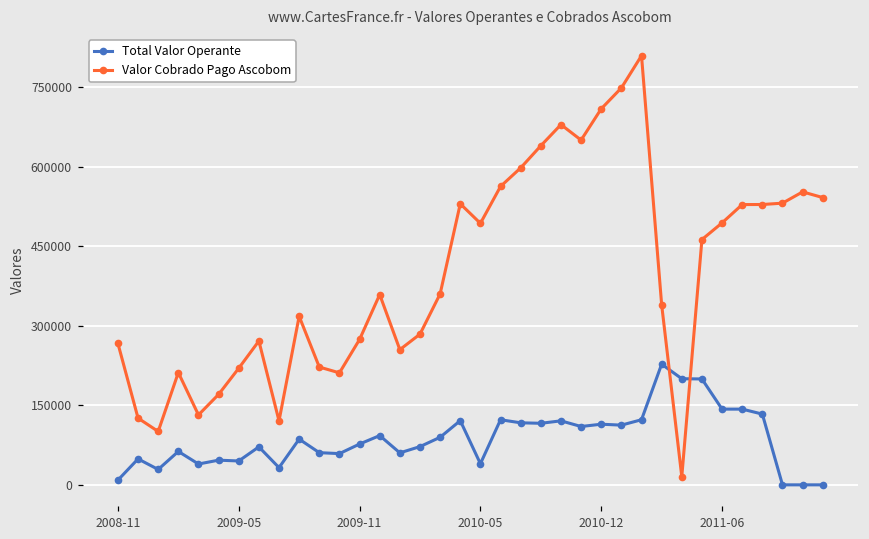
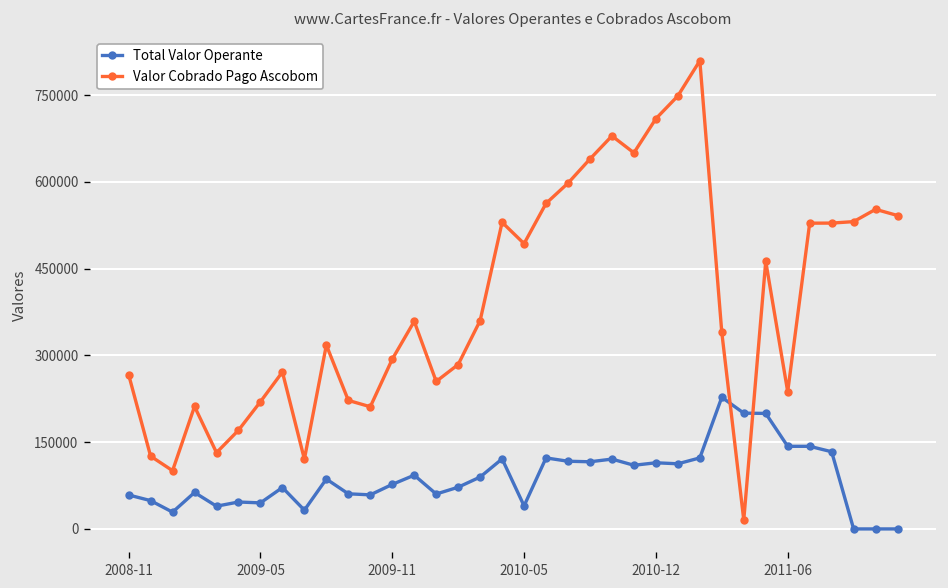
Total Valor Operante, 2008-11: 10000 -> 60000
Valor Cobrado Pago Ascobom, 2009-11: 270000 -> 290000
Valor Cobrado Pago Ascobom, 2011-06: 490000 -> 240000
